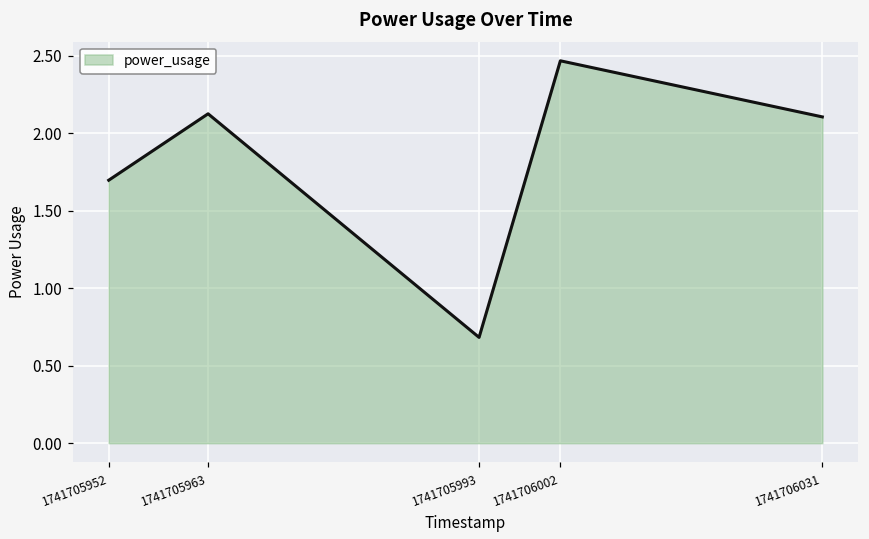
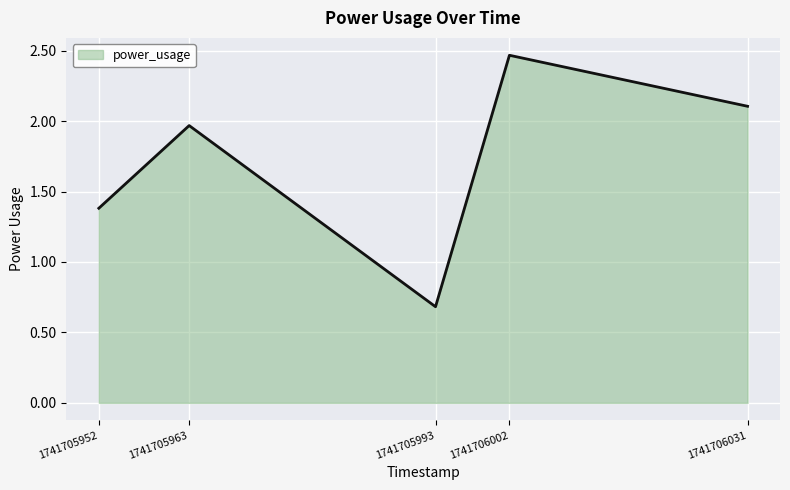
1741705952: 1.70 -> 1.38
1741705963: 2.13 -> 1.97
